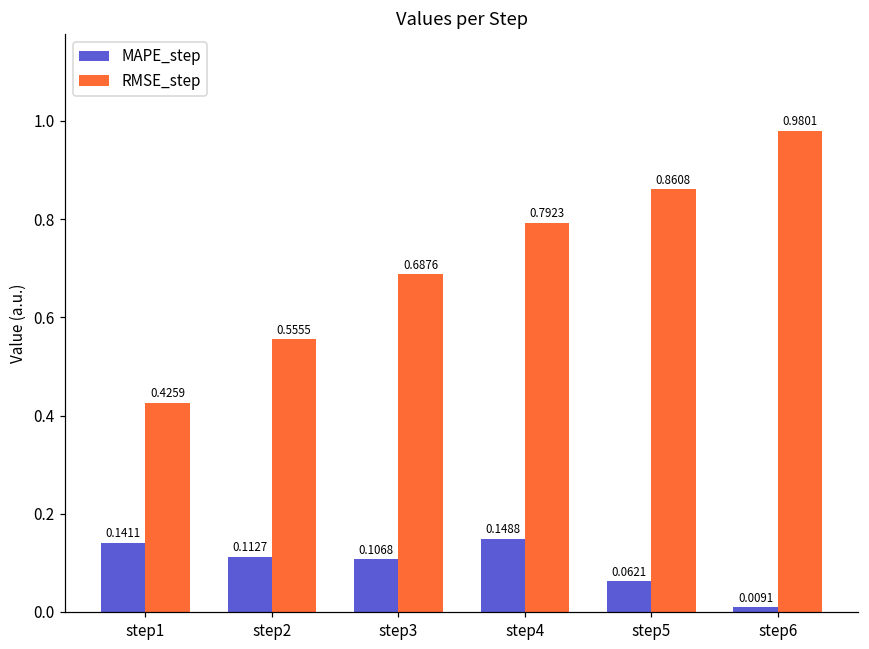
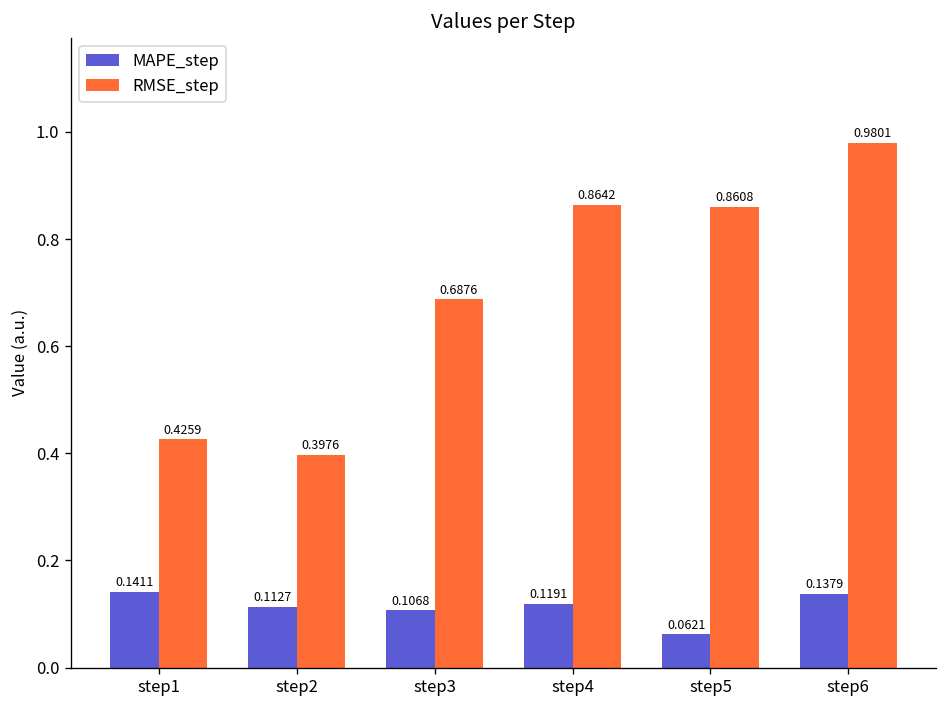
RMSE_step, step2: 0.5555 -> 0.3976
MAPE_step, step4: 0.1488 -> 0.1191
RMSE_step, step4: 0.7923 -> 0.8642
MAPE_step, step6: 0.0091 -> 0.1379
